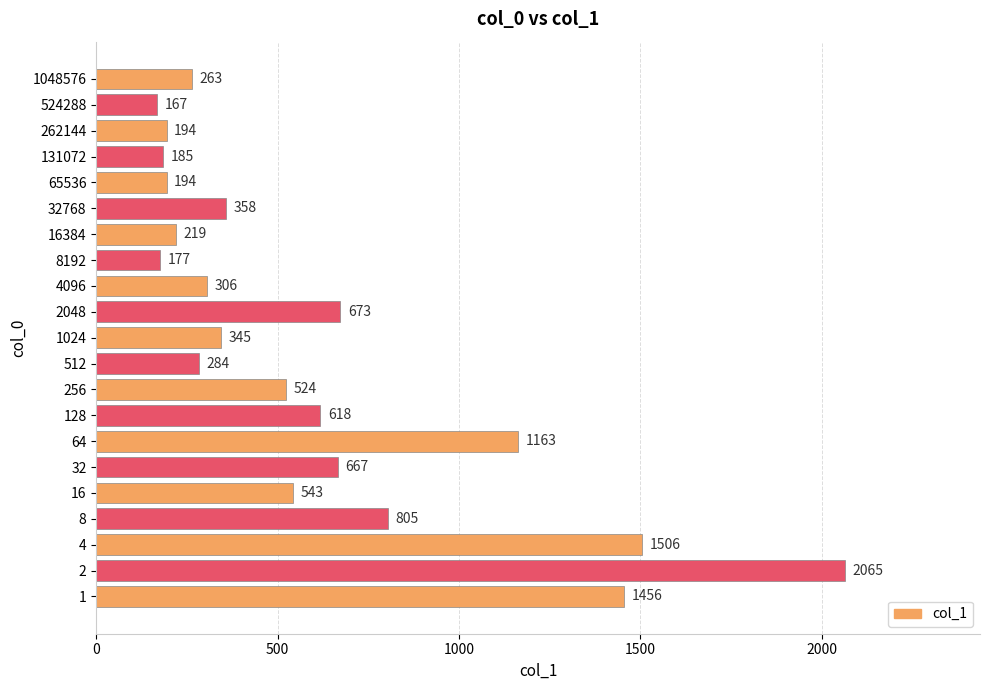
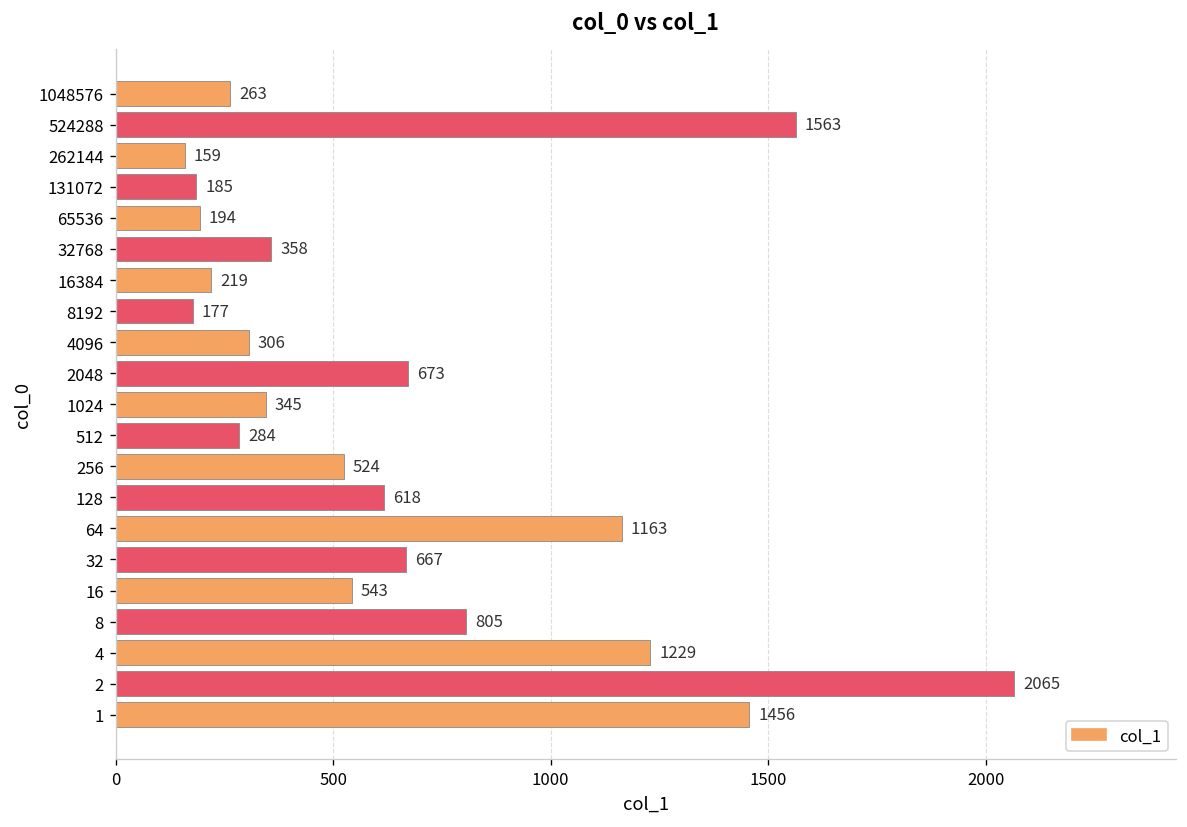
524288: 167 -> 1563
262144: 194 -> 159
4: 1506 -> 1229
